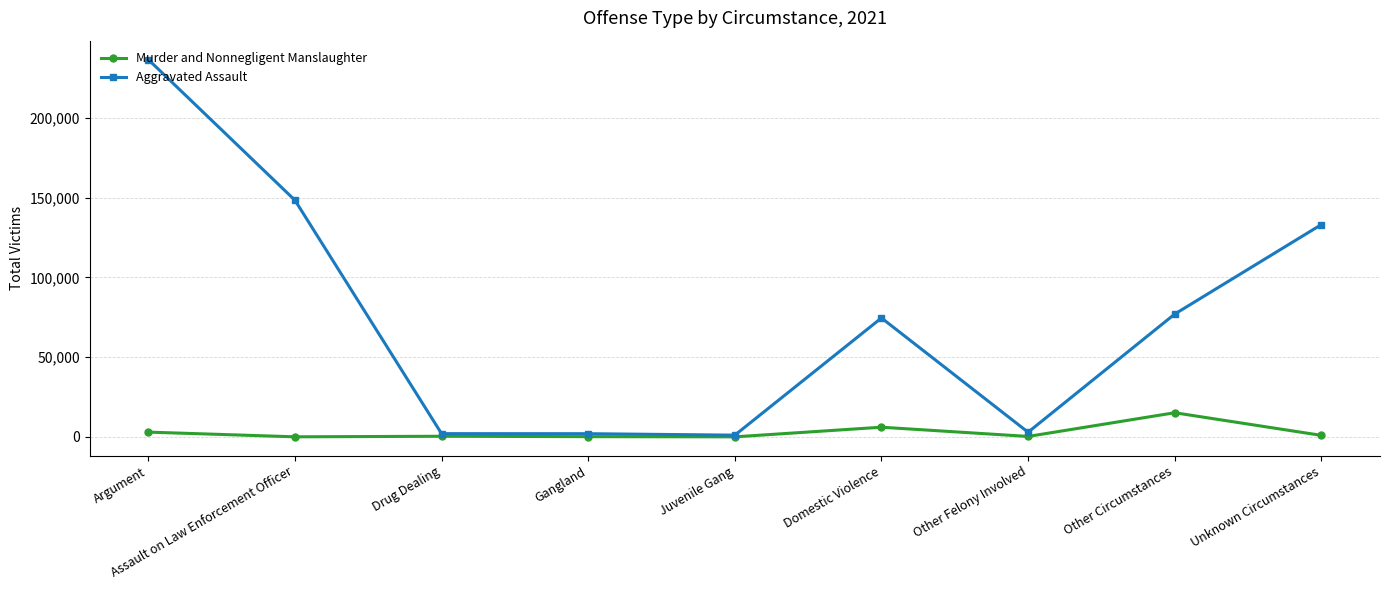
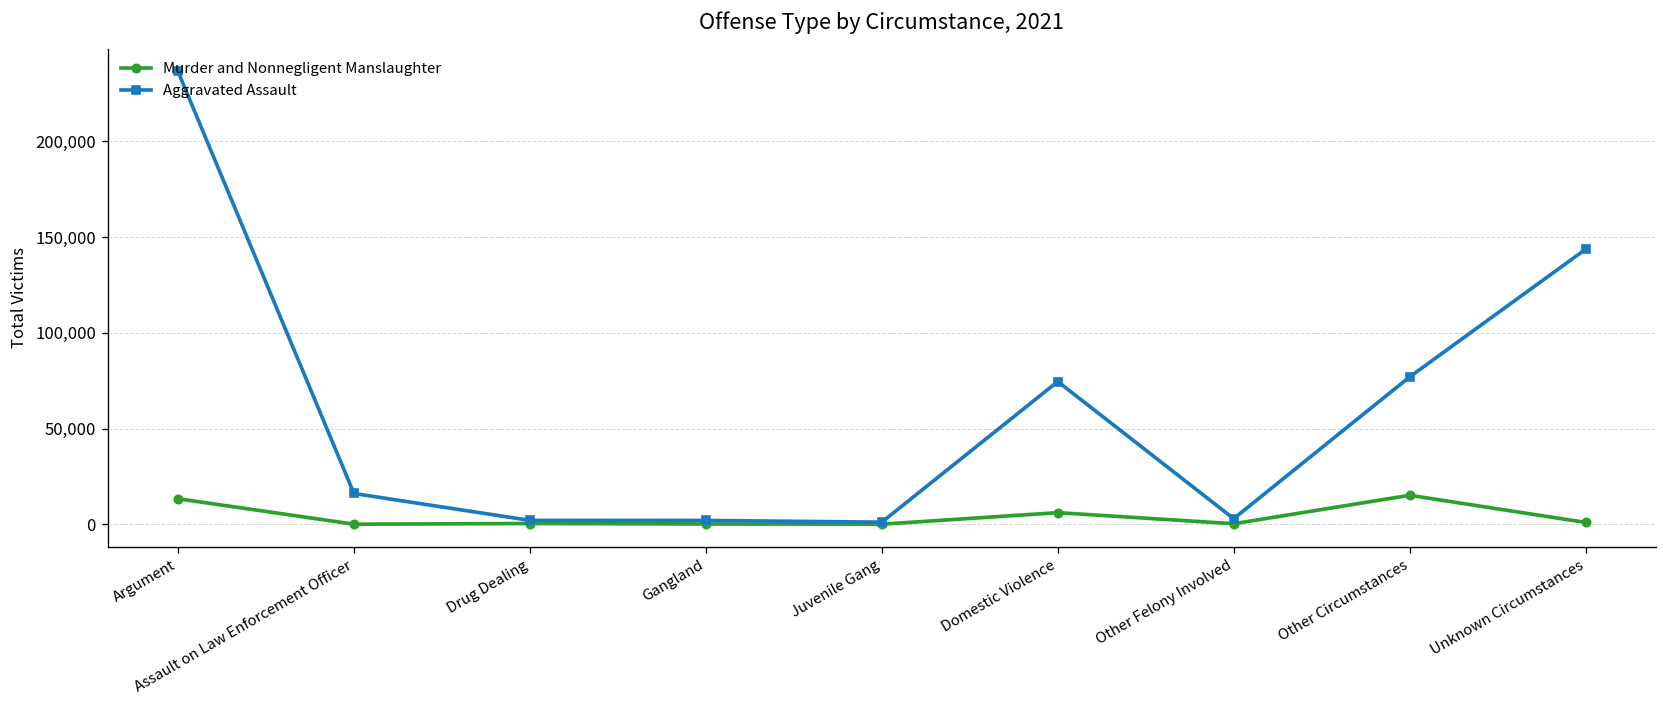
Murder and Nonnegligent Manslaughter, Argument: 3,000 -> 13,000
Aggravated Assault, Assault on Law Enforcement Officer: 148,000 -> 16,000
Aggravated Assault, Unknown Circumstances: 133,000 -> 144,000
